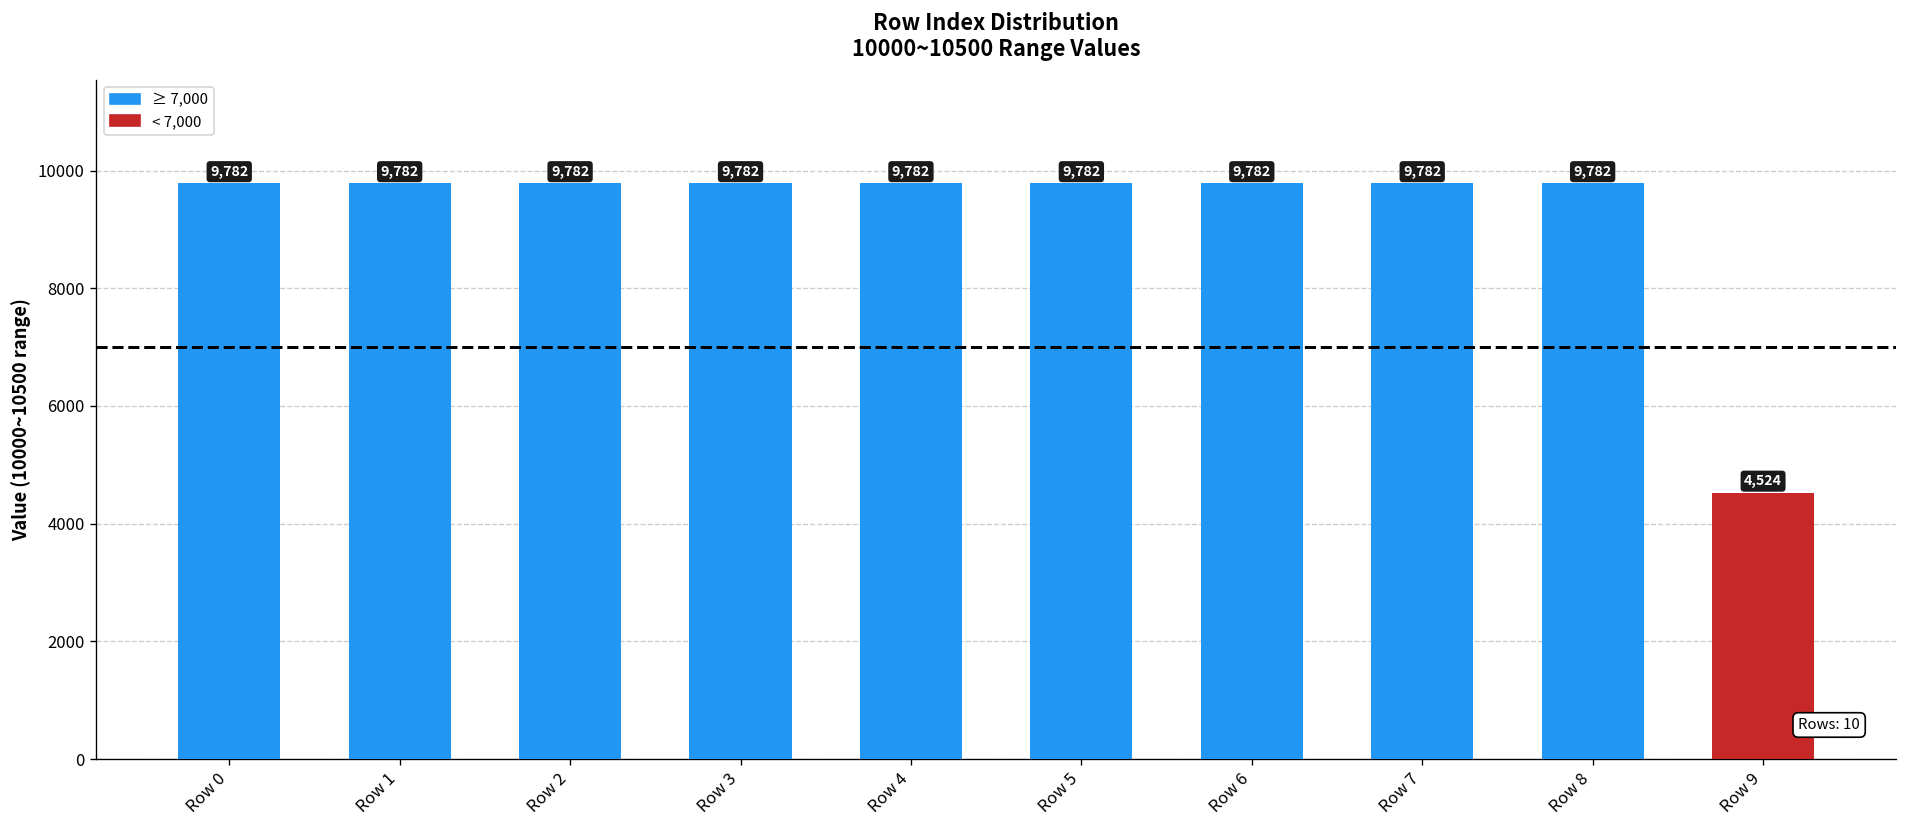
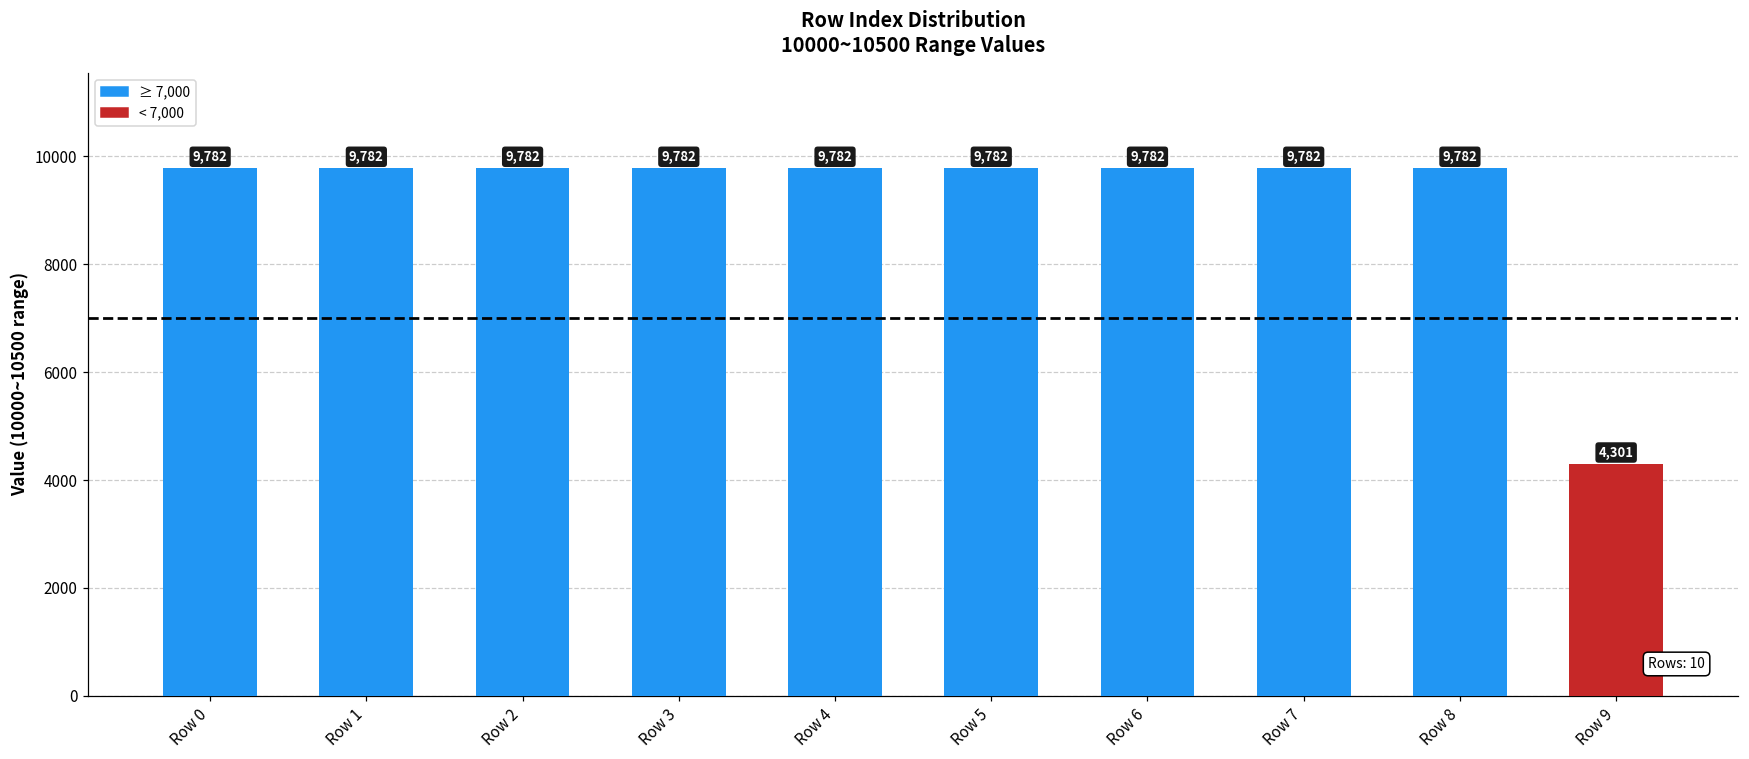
Row 9: 4,524 -> 4,301
